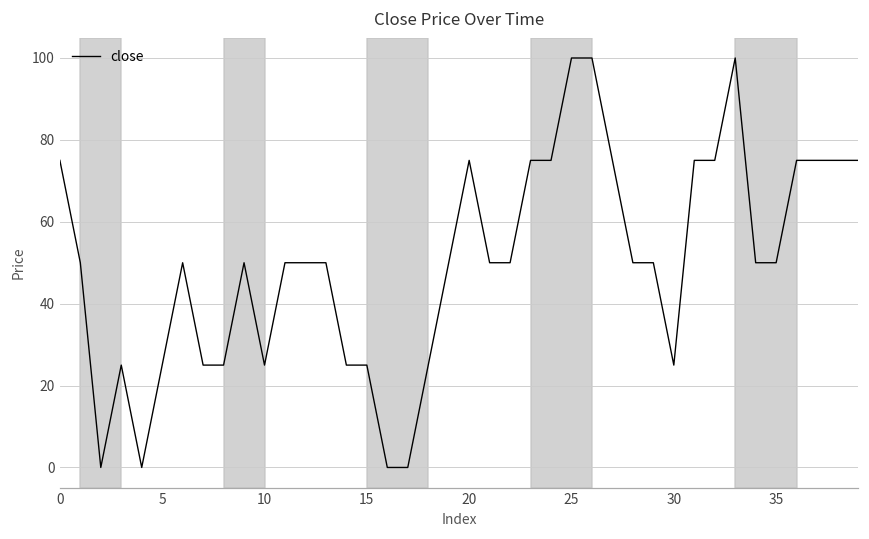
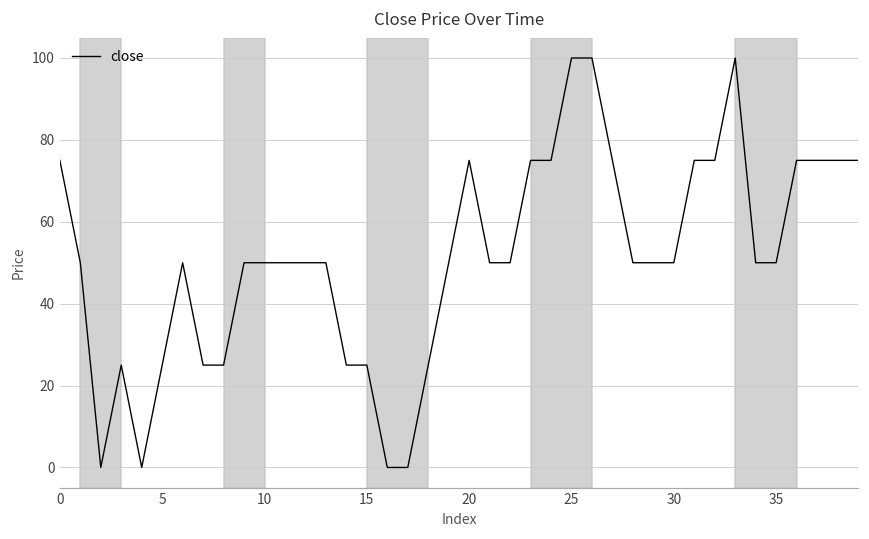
10: 25 -> 50
30: 25 -> 50
